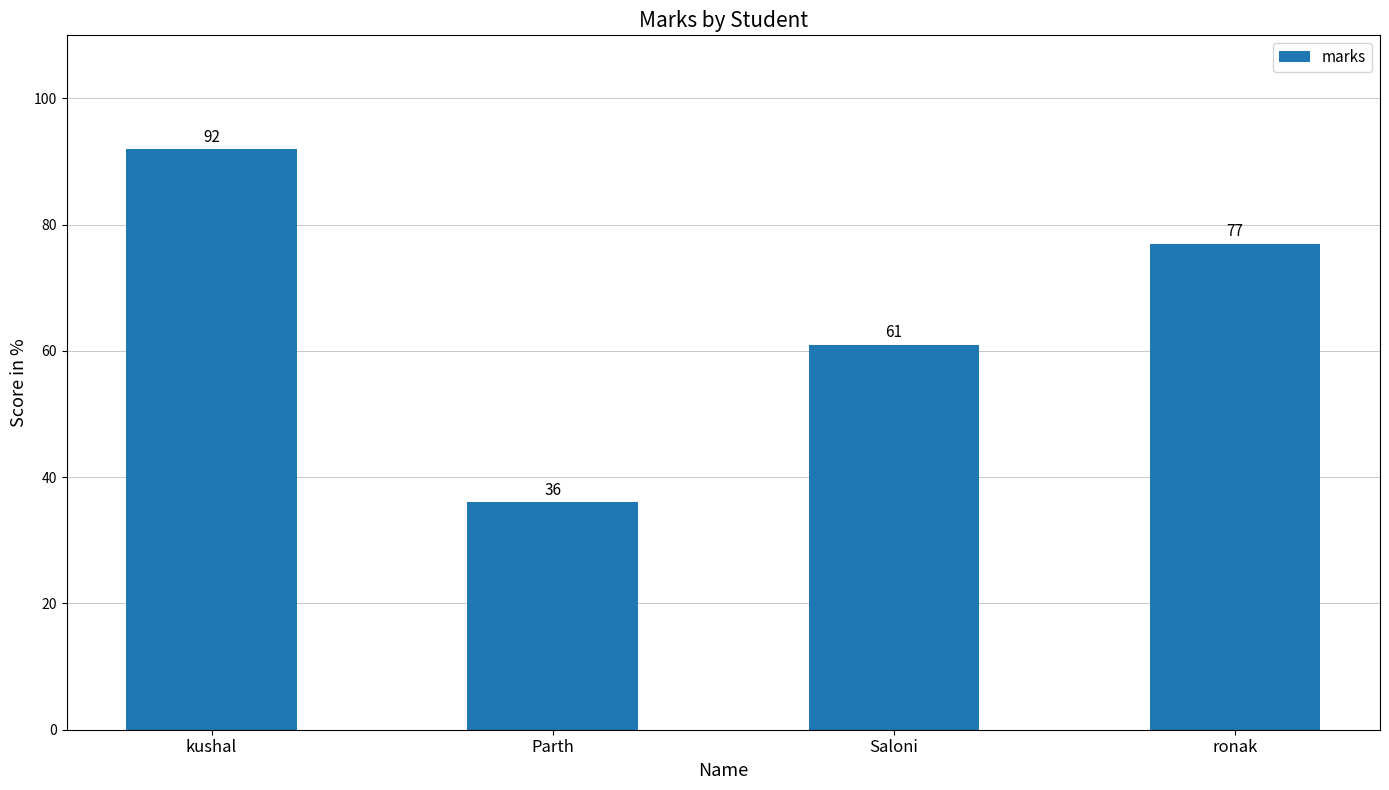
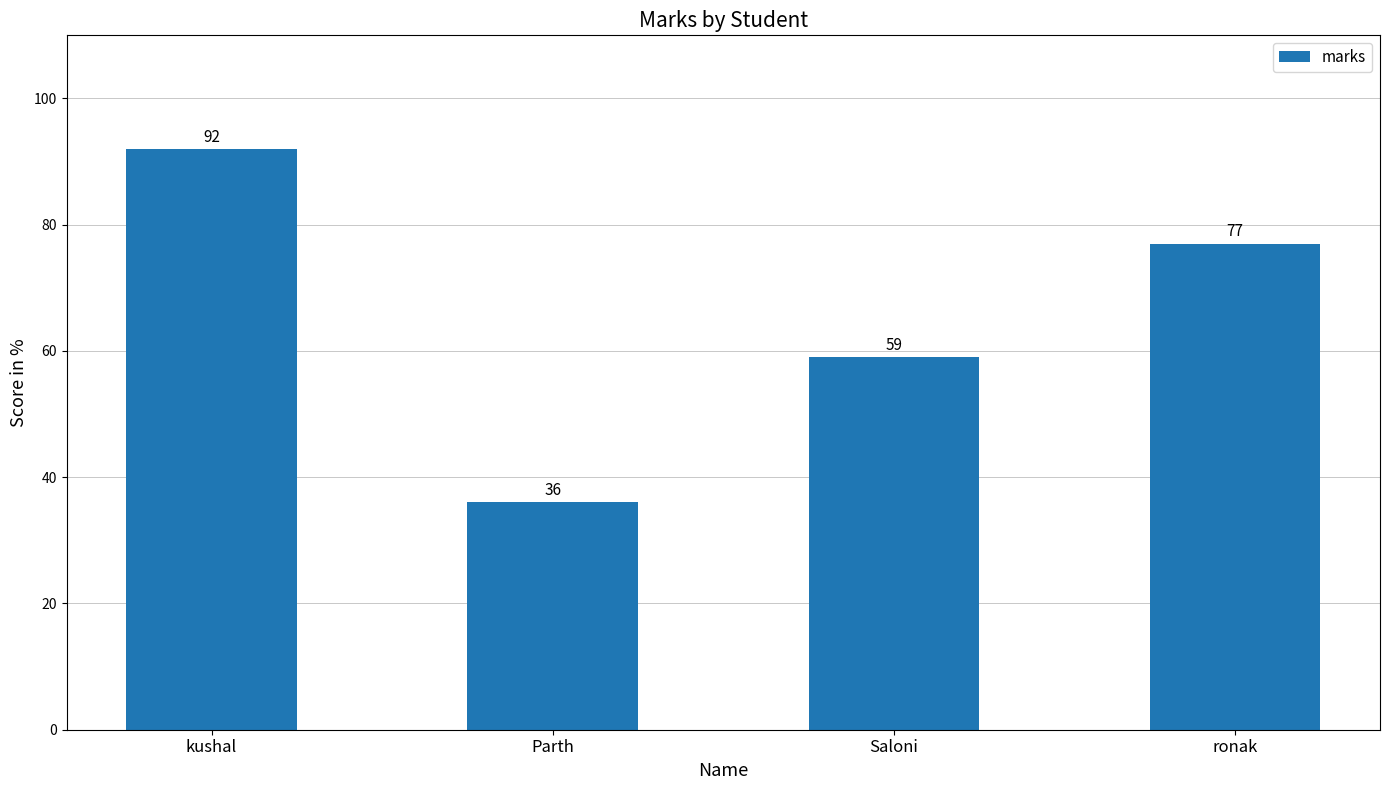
Saloni: 61 -> 59
